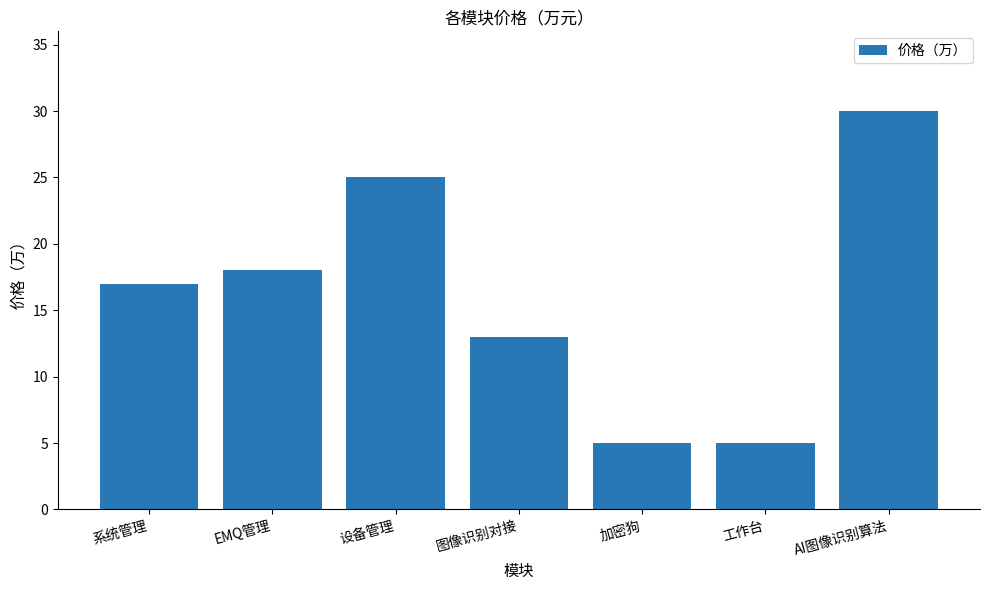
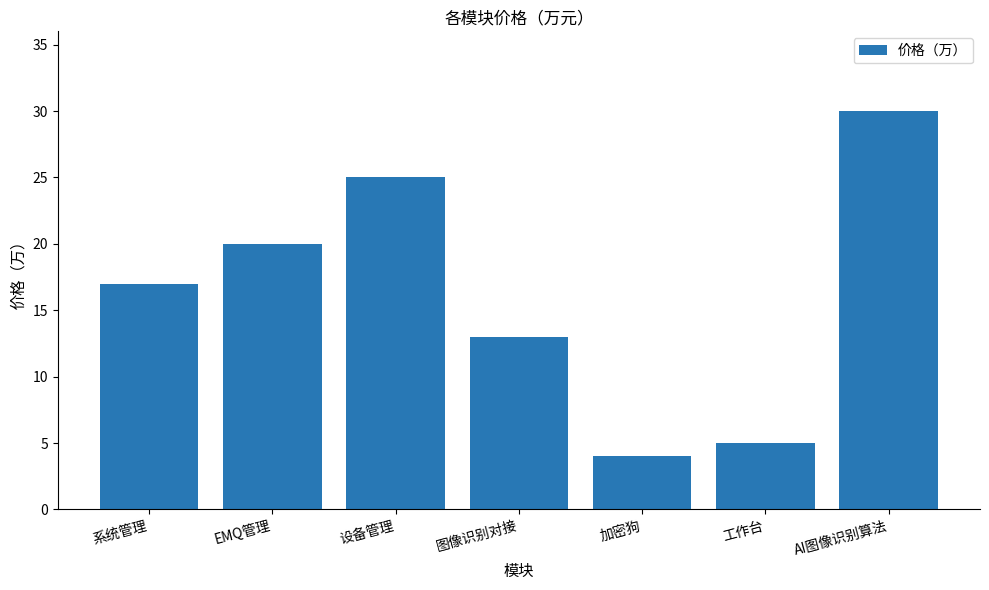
EMQ管理: 18 -> 20
加密狗: 5 -> 4
